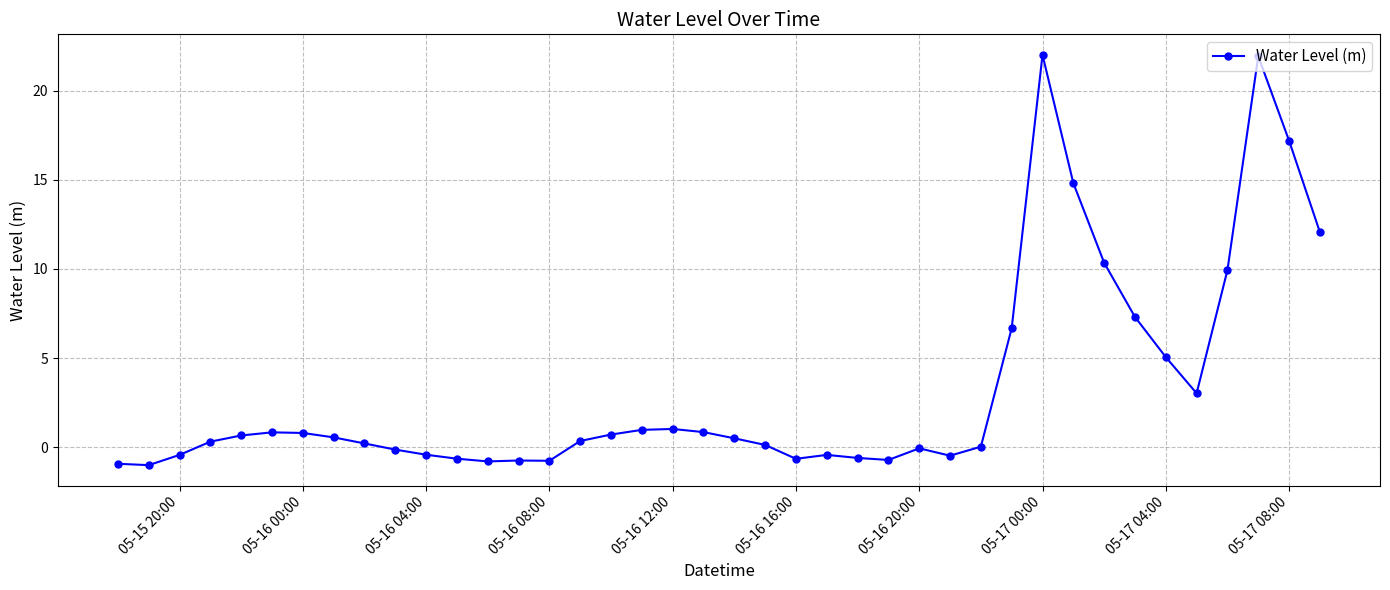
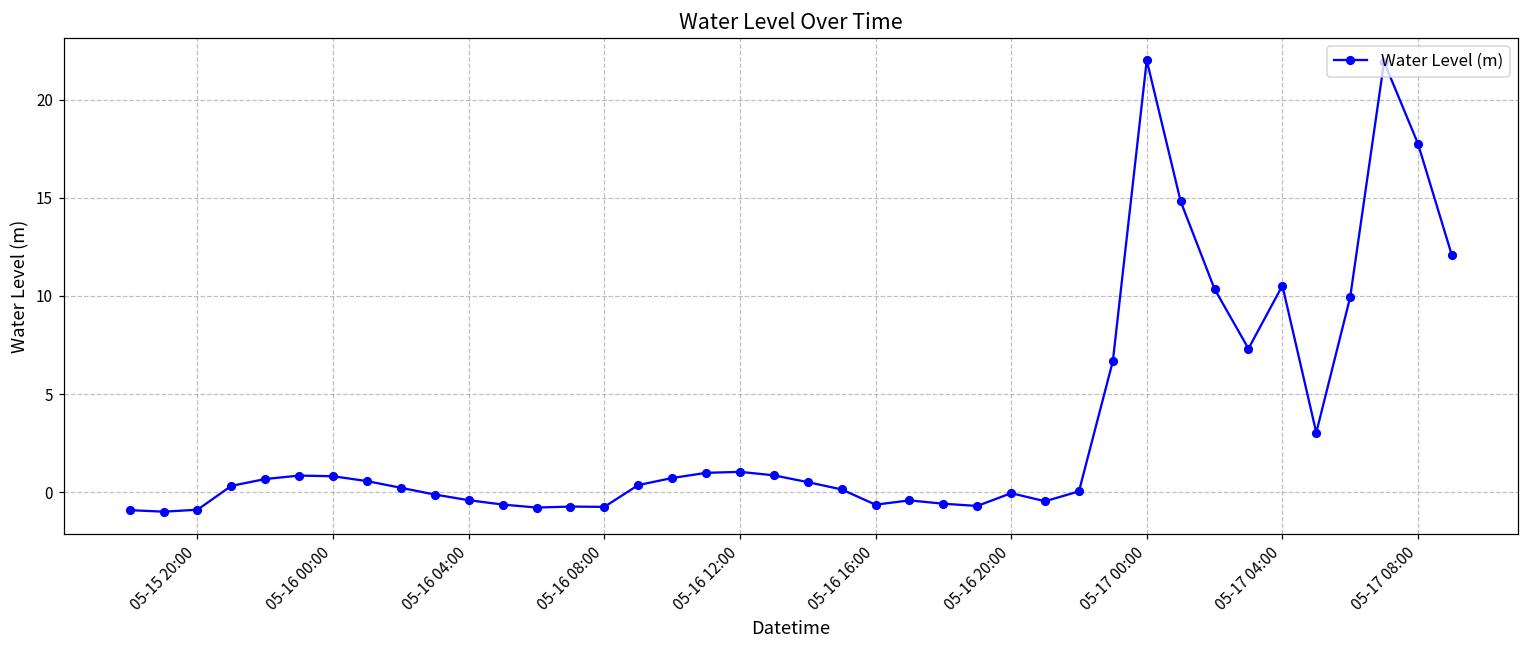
05-15 20:00: -0.4 -> -0.9
05-17 04:00: 5.1 -> 10.5
05-17 08:00: 17.2 -> 17.8
